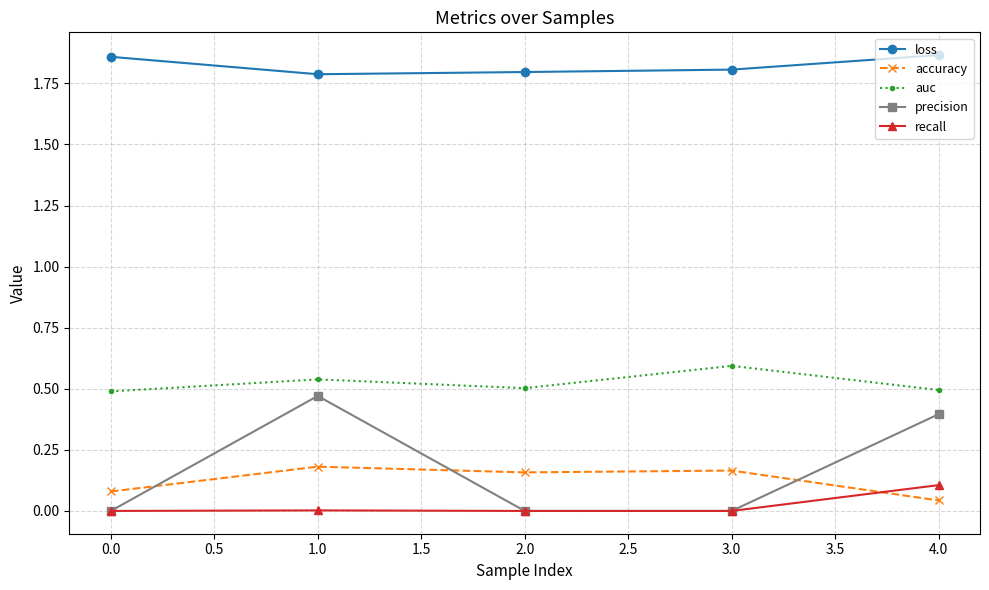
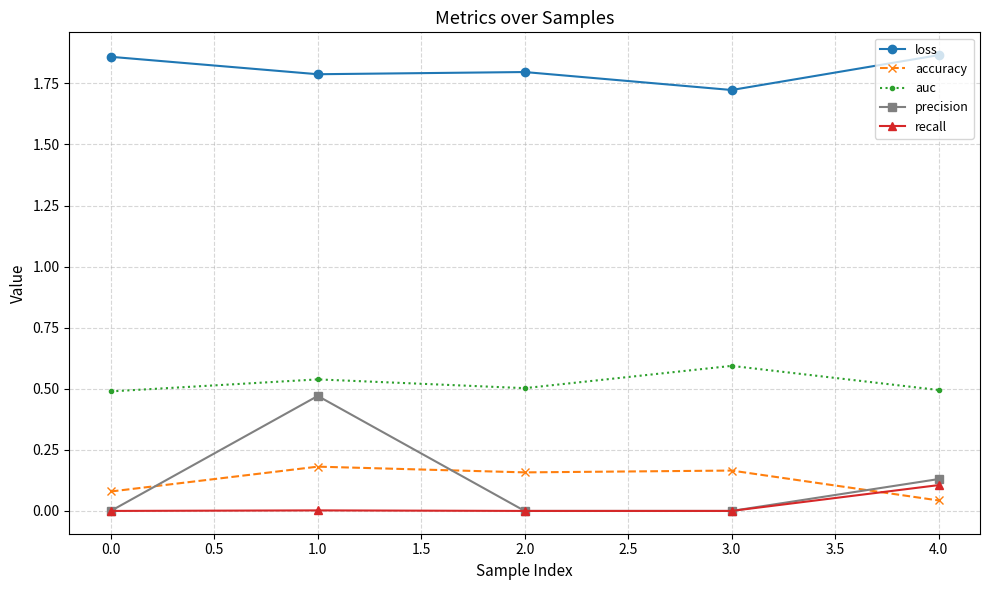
loss, 3.0: 1.81 -> 1.72
precision, 4.0: 0.40 -> 0.13
